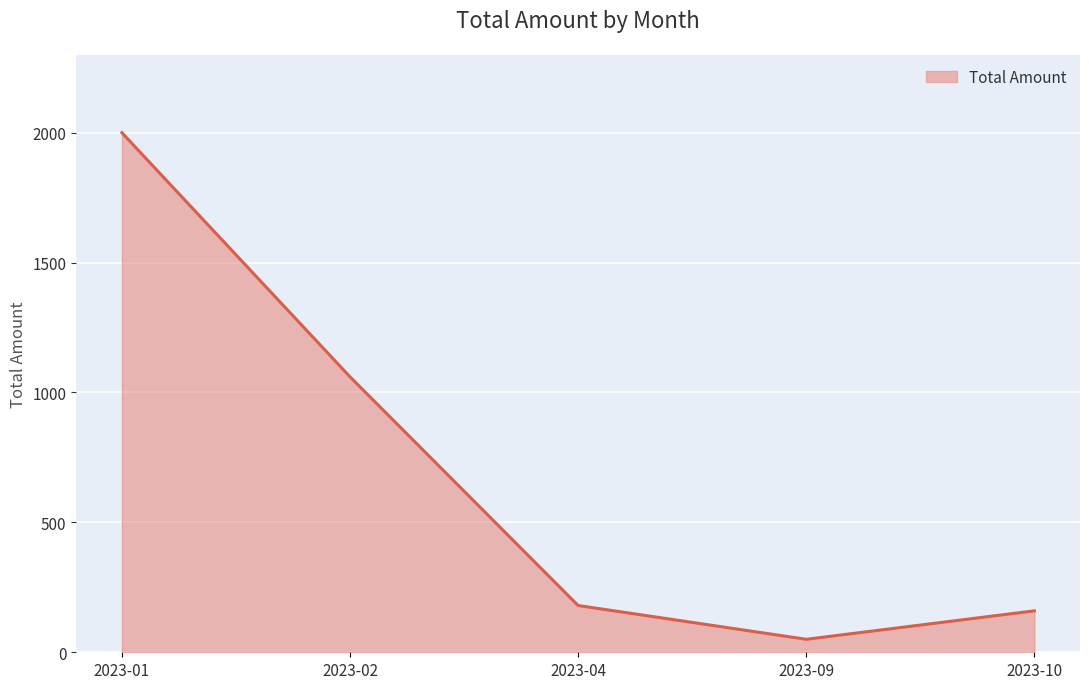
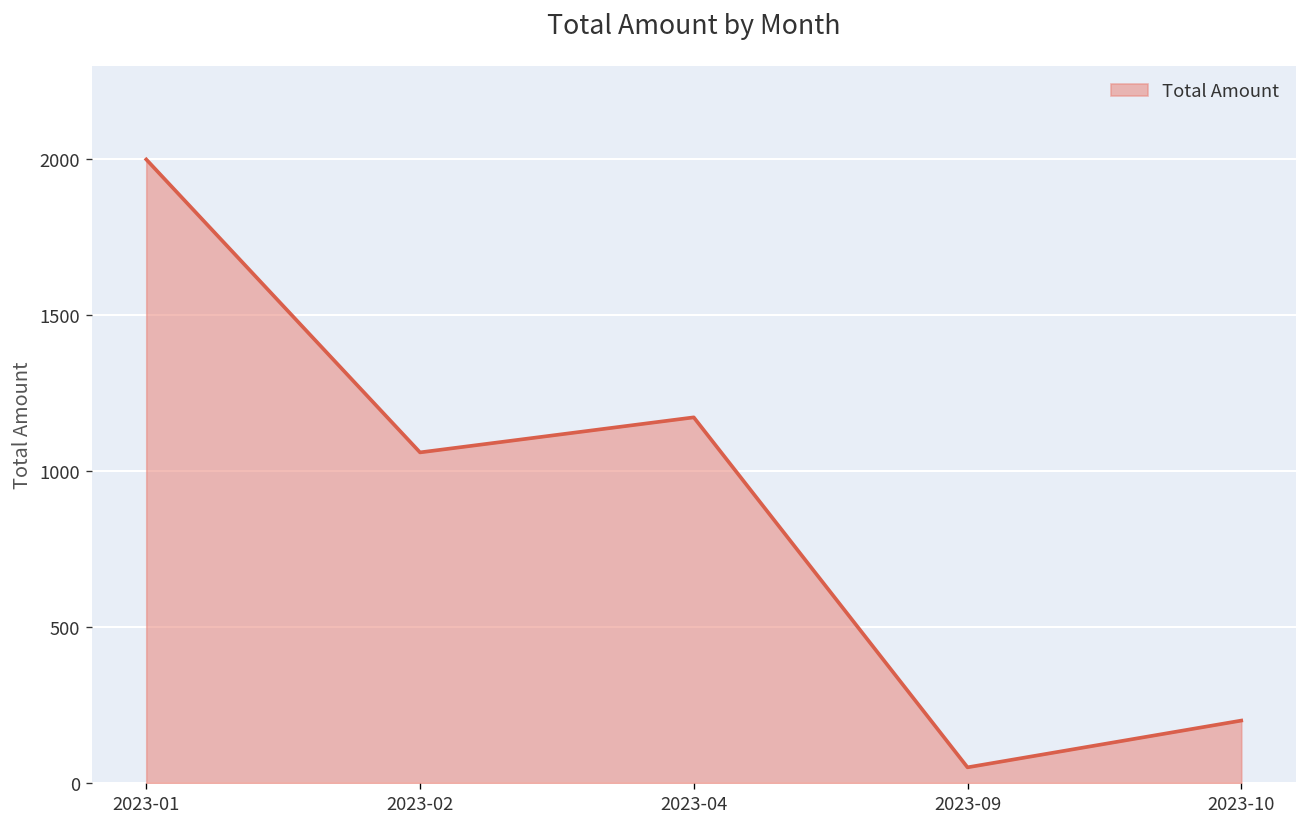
2023-04: 180 -> 1170
2023-10: 160 -> 200
